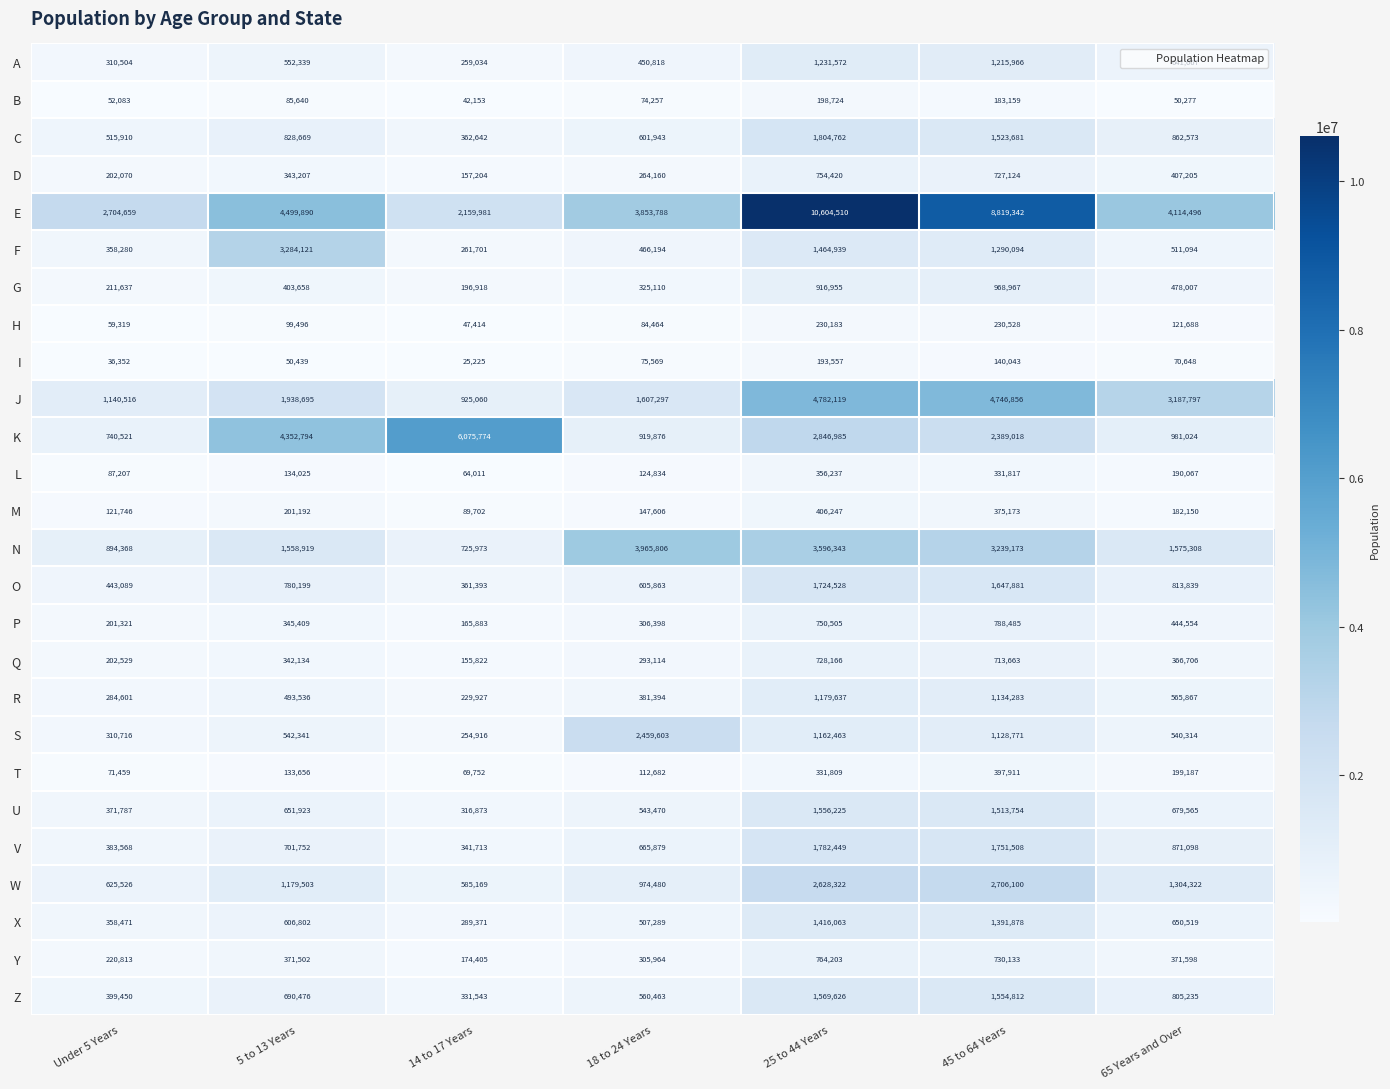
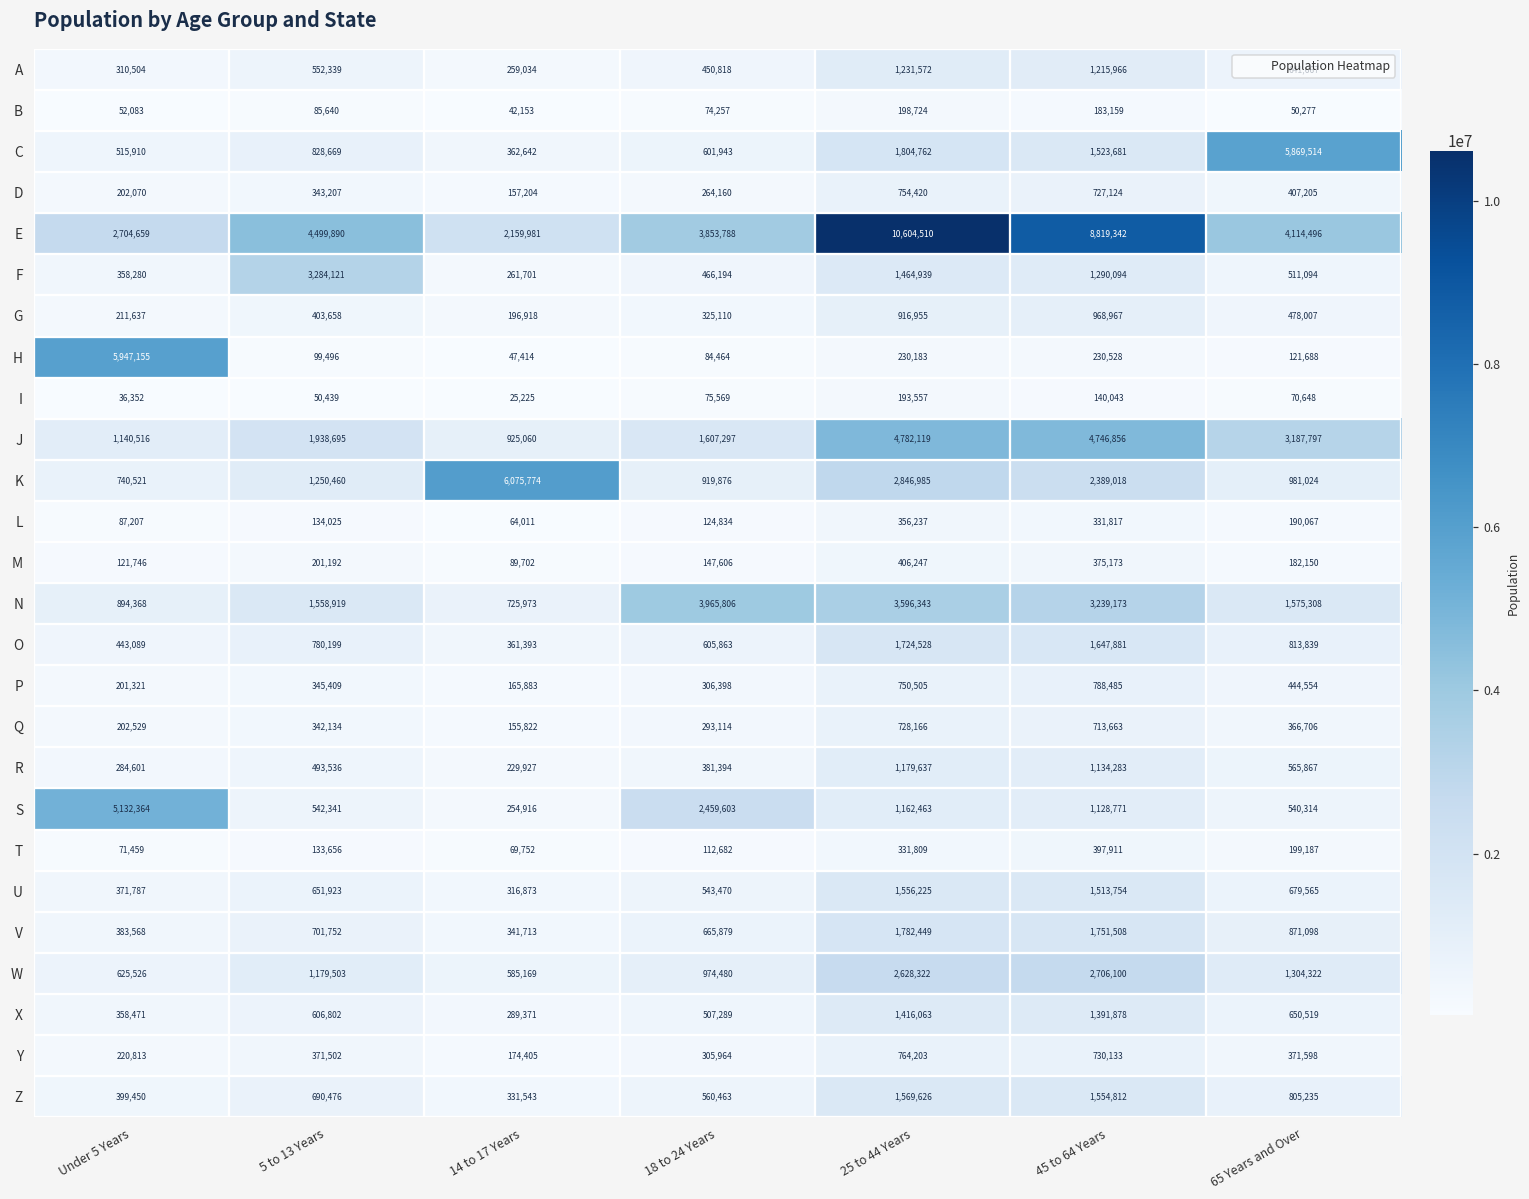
C, 65 Years and Over: 862,573 -> 5,869,514
H, Under 5 Years: 59,319 -> 5,947,155
K, 5 to 13 Years: 4,352,794 -> 1,250,460
S, Under 5 Years: 310,716 -> 5,132,364
